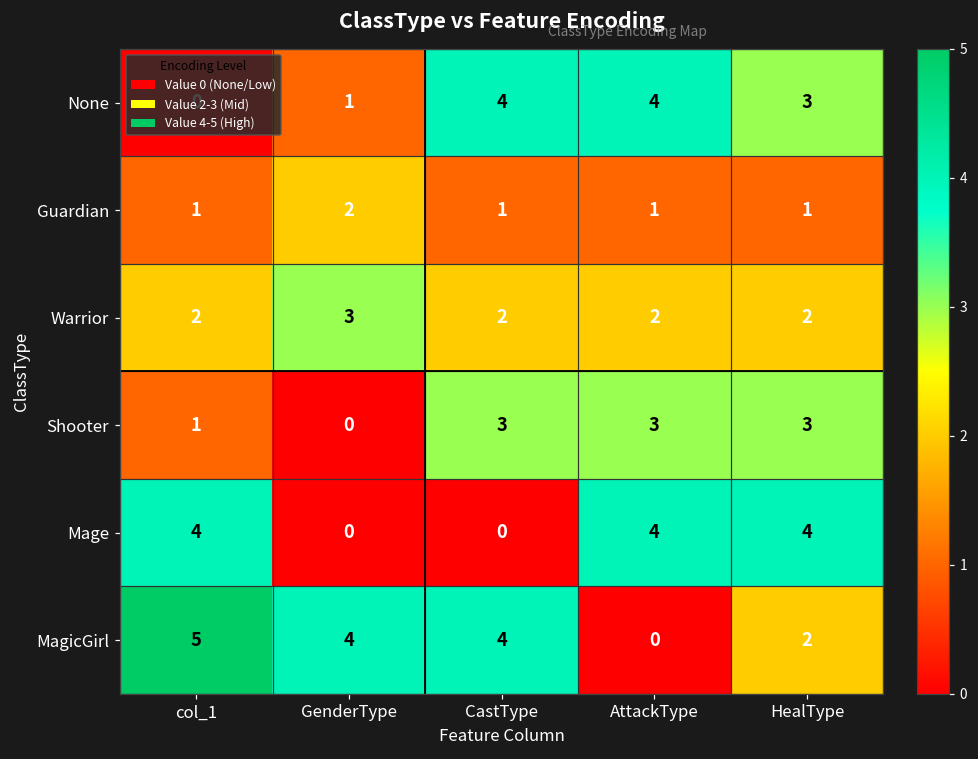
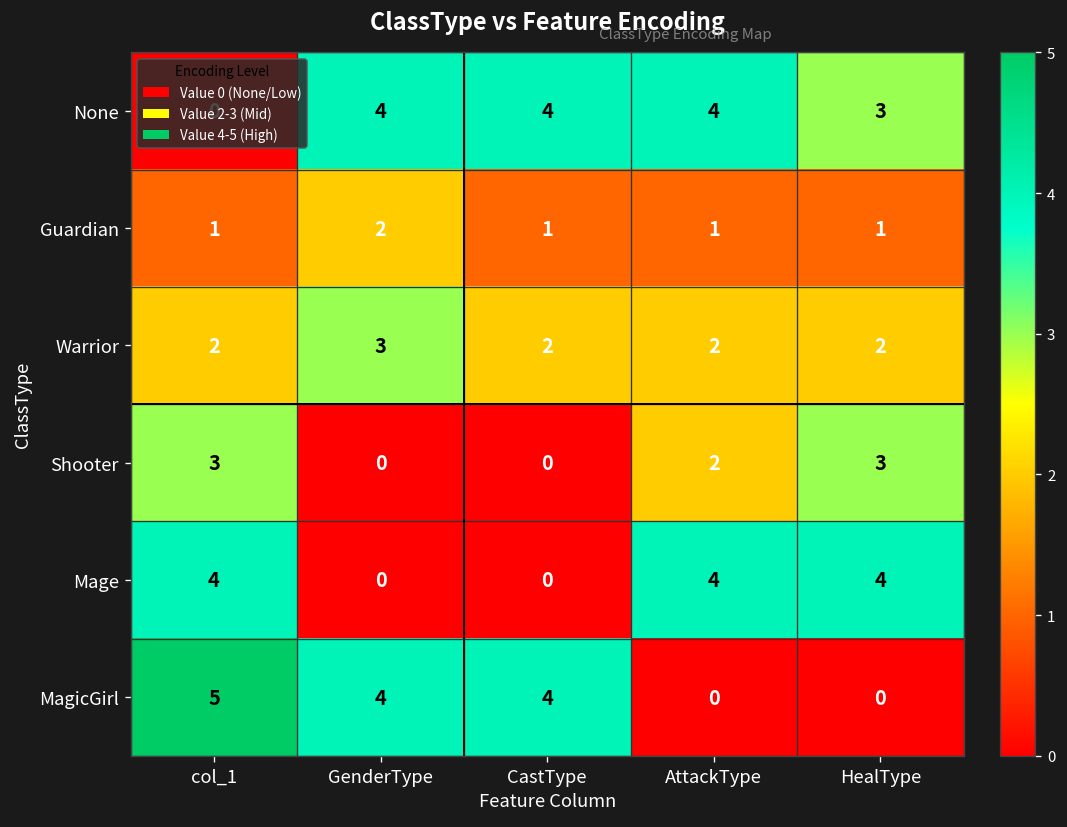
None, GenderType: 1 -> 4
Shooter, col_1: 1 -> 3
Shooter, CastType: 3 -> 0
Shooter, AttackType: 3 -> 2
MagicGirl, HealType: 2 -> 0
